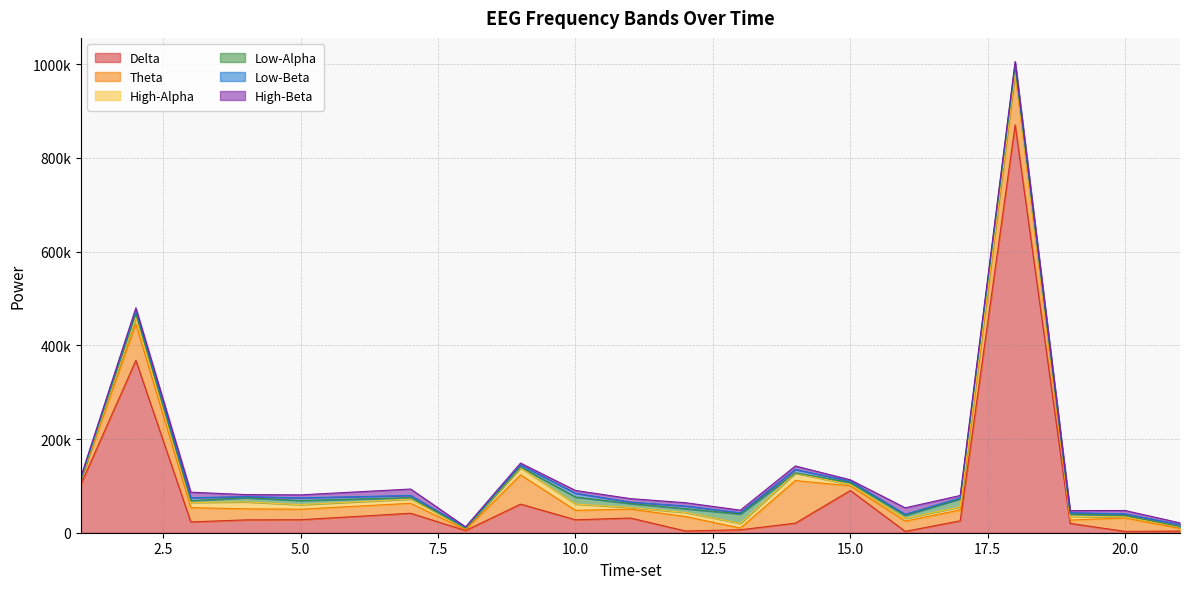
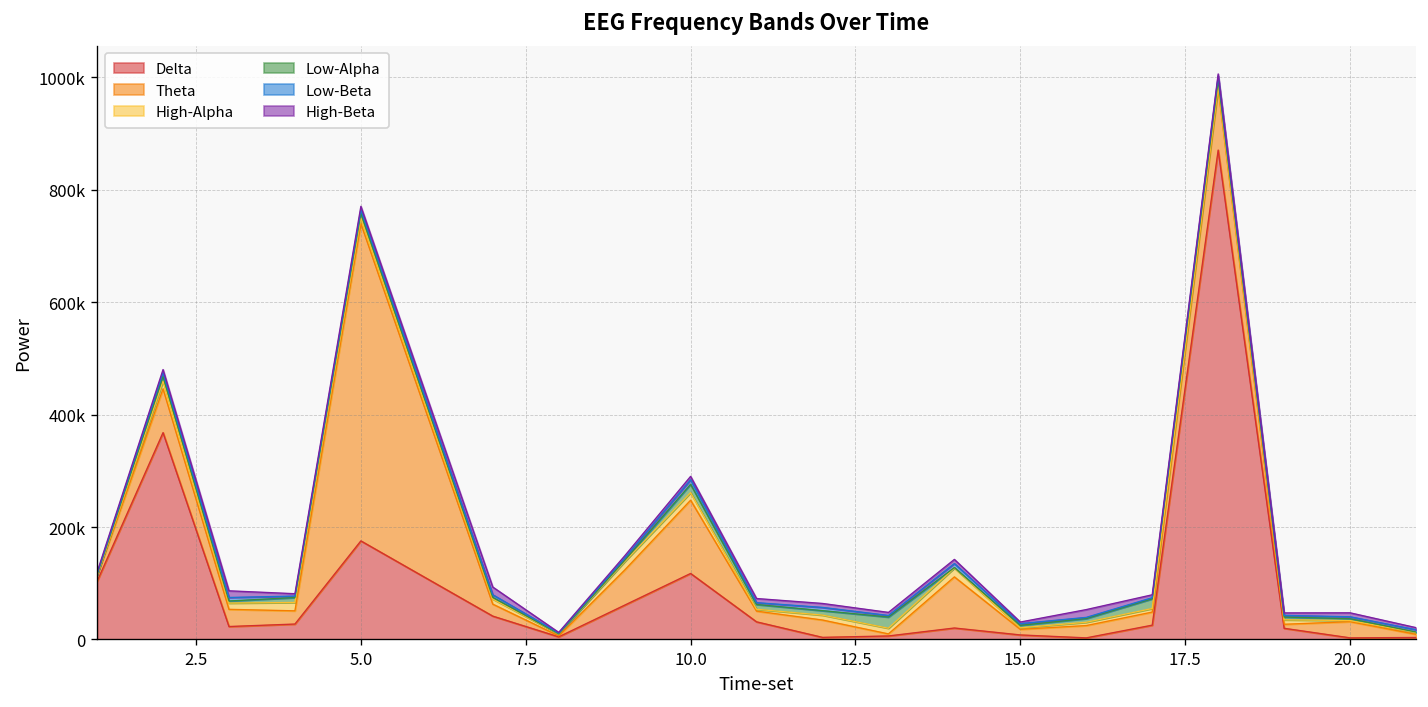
Delta, 5.0: 30000 -> 180000
Theta, 5.0: 20000 -> 560000
Delta, 10.0: 30000 -> 120000
Theta, 10.0: 20000 -> 130000
Delta, 15.0: 90000 -> 10000
